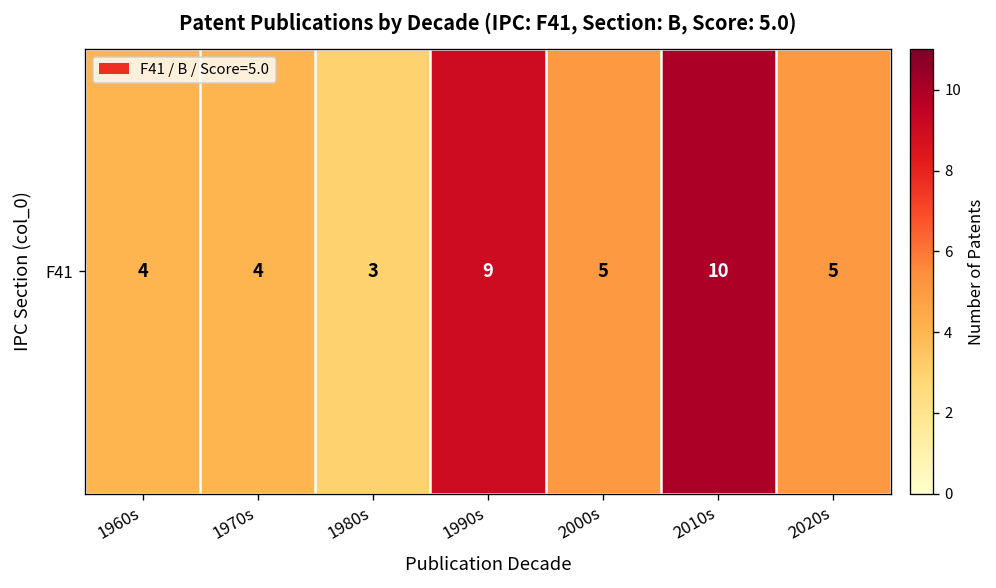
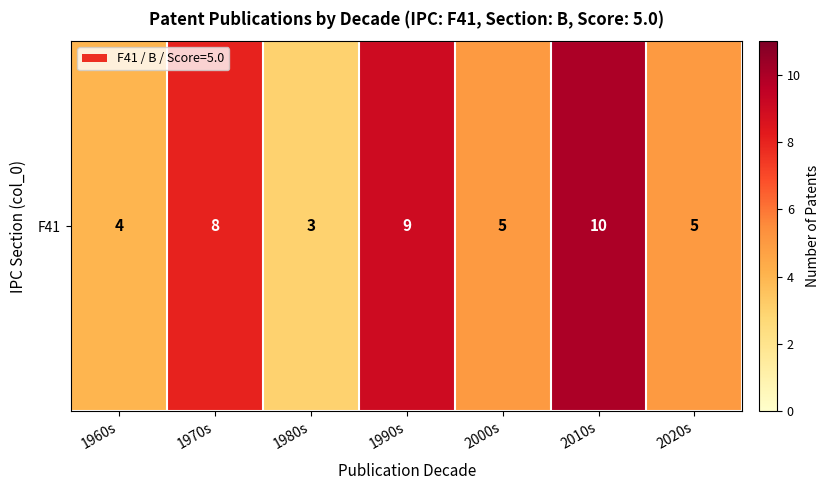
F41, 1970s: 4 -> 8
